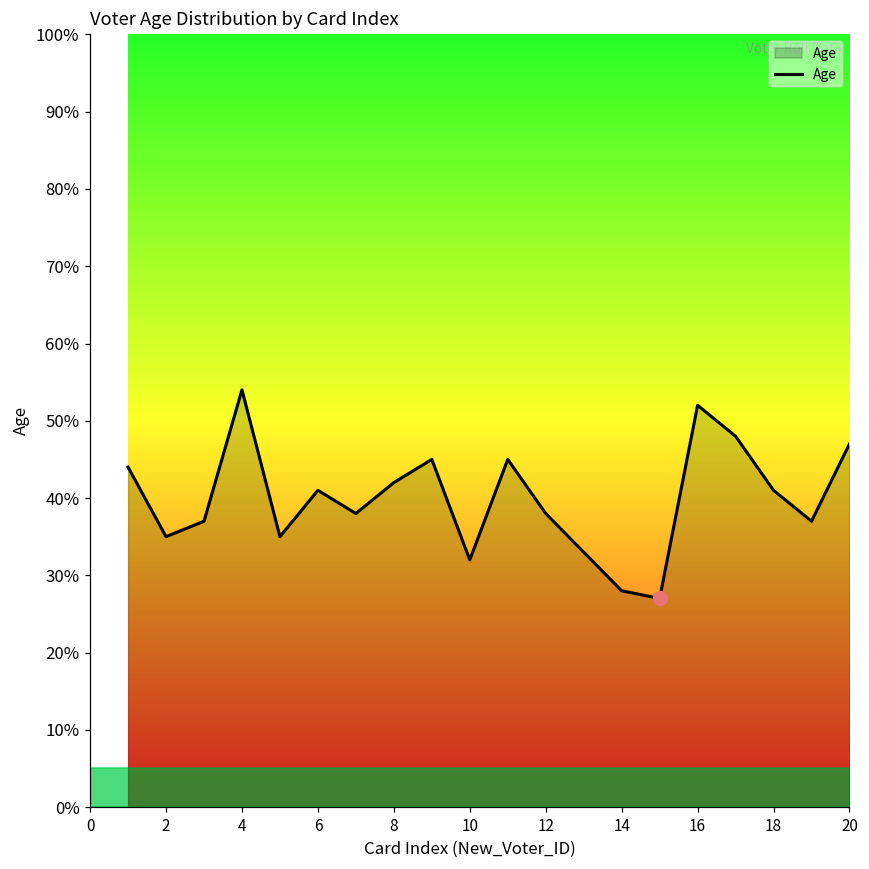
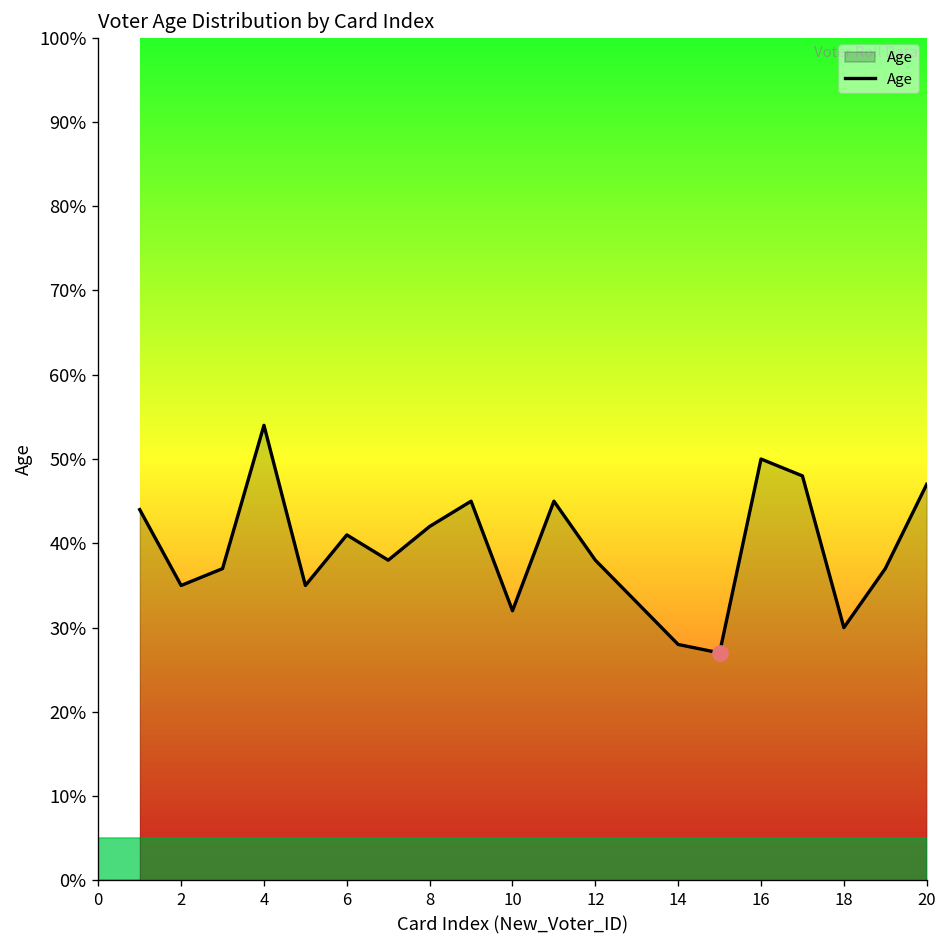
Age, 16: 52% -> 50%
Age, 18: 41% -> 30%
